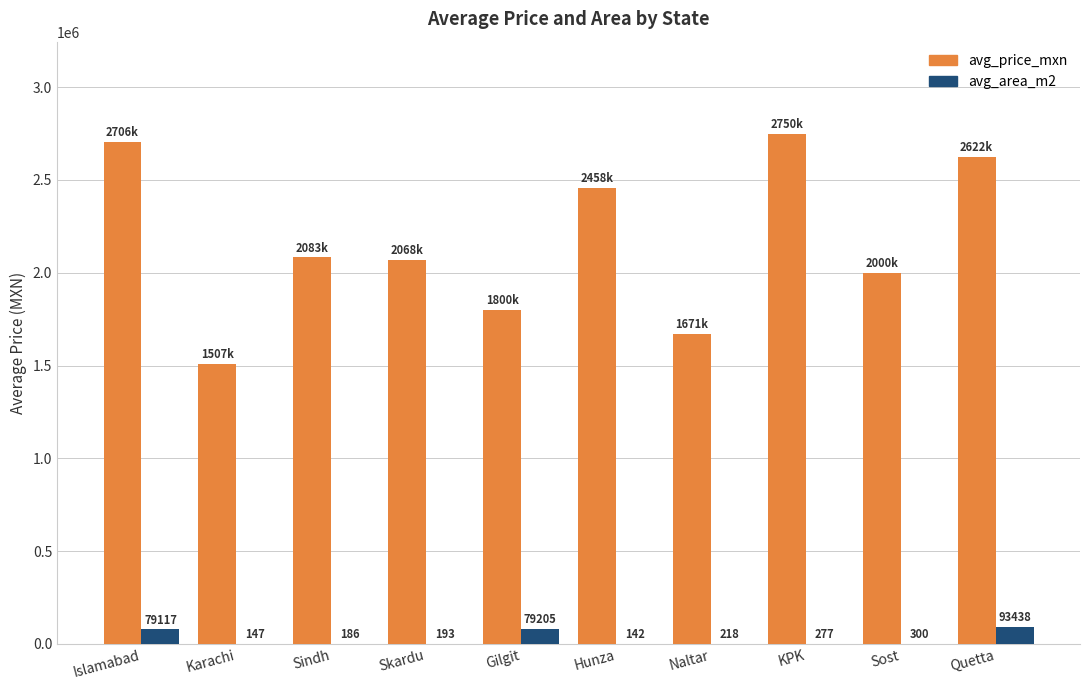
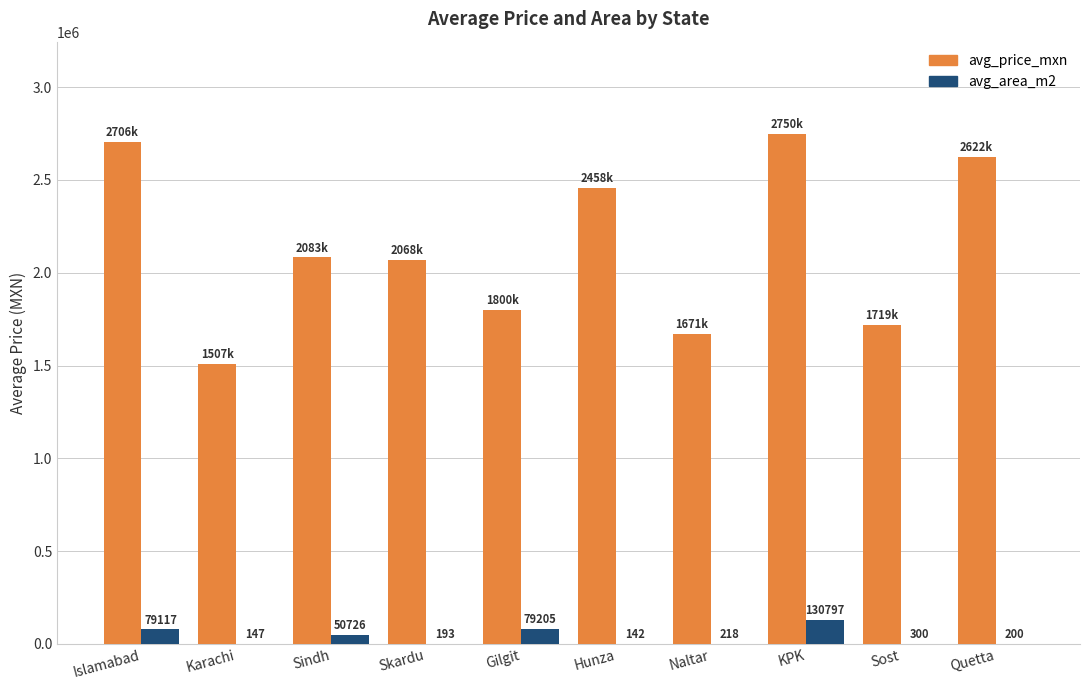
avg_area_m2, Sindh: 186 -> 50726
avg_area_m2, KPK: 277 -> 130797
avg_price_mxn, Sost: 2000k -> 1719k
avg_area_m2, Quetta: 93438 -> 200
